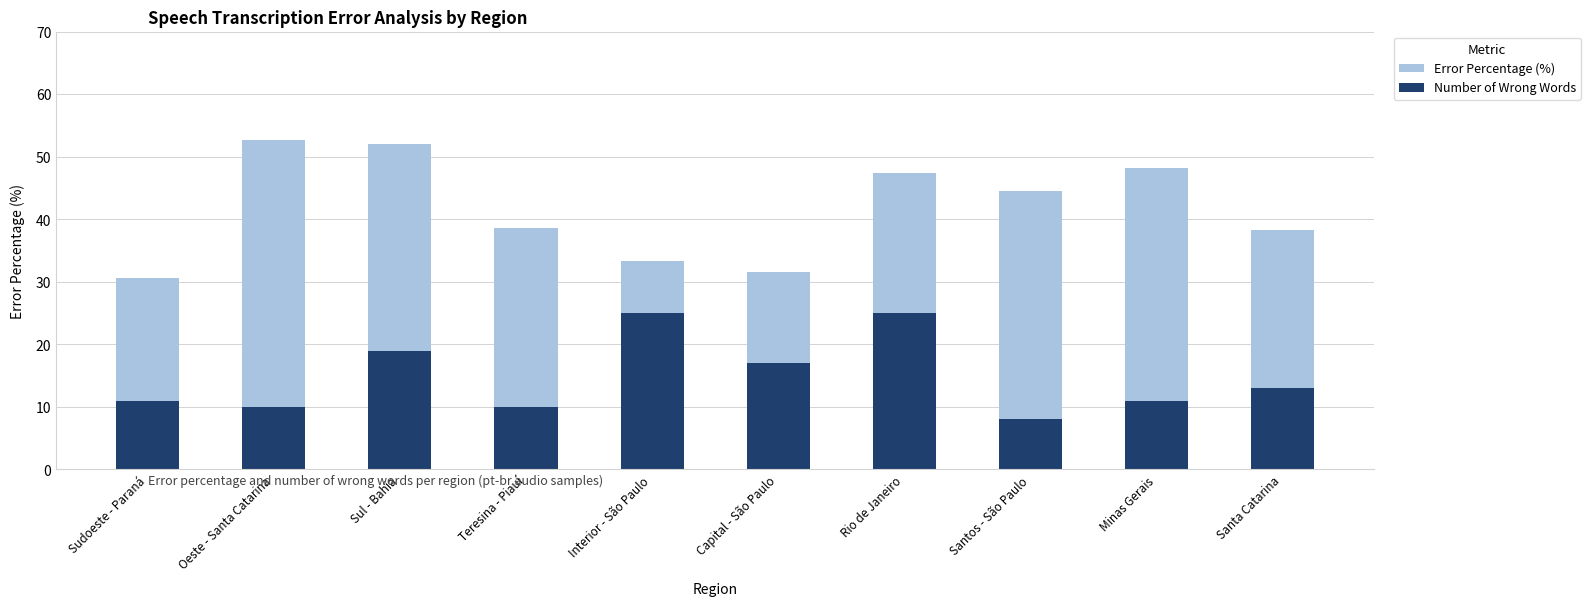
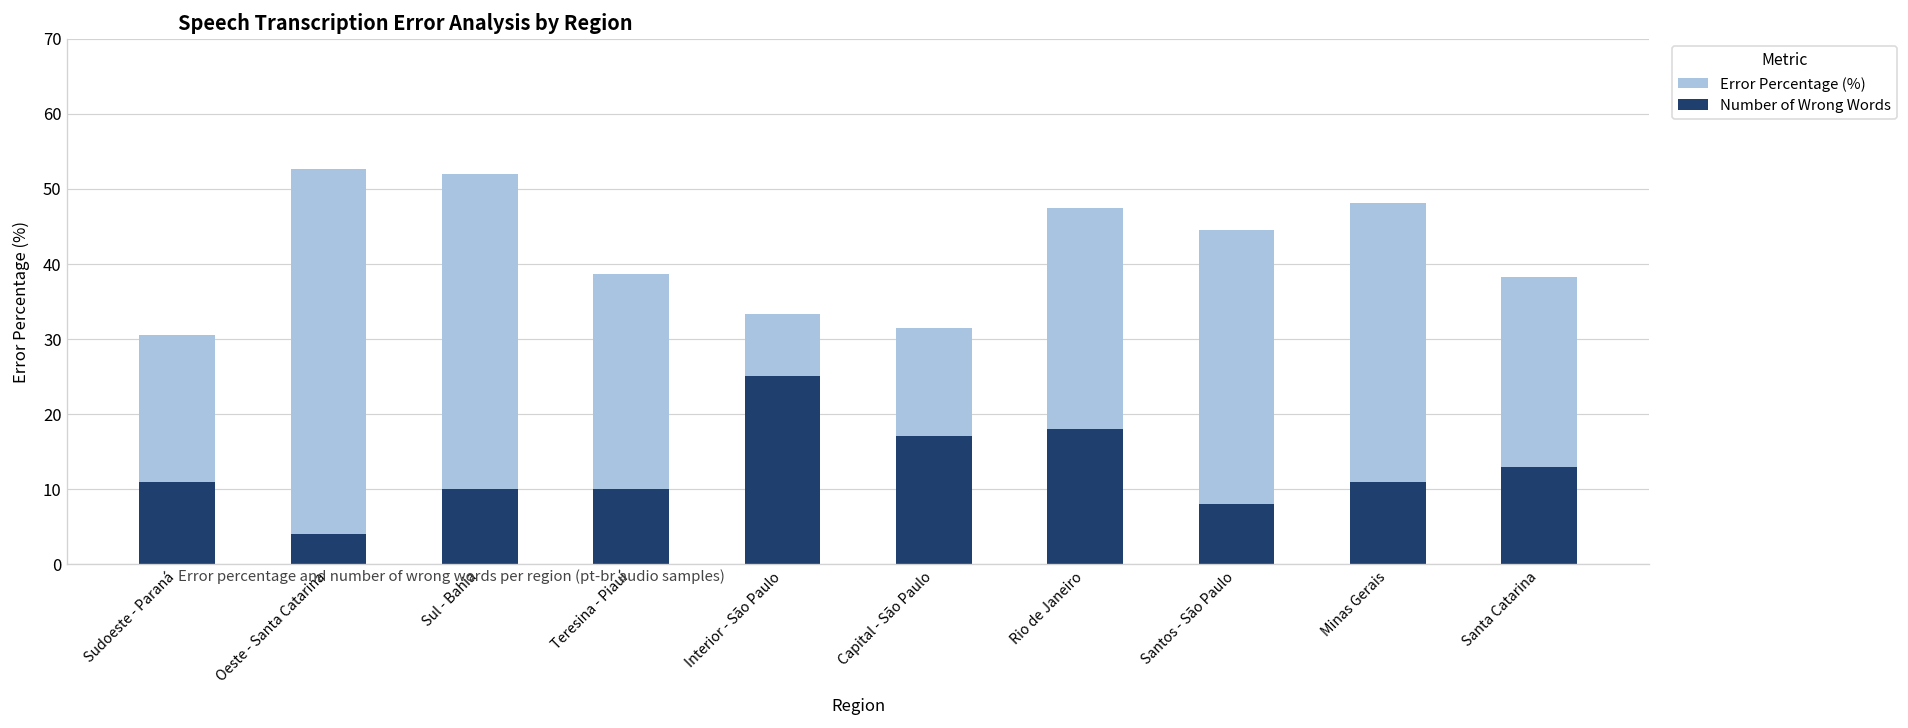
Number of Wrong Words, Oeste - Santa Catarina: 10 -> 4
Number of Wrong Words, Sul - Bahia: 19 -> 10
Number of Wrong Words, Rio de Janeiro: 25 -> 18
